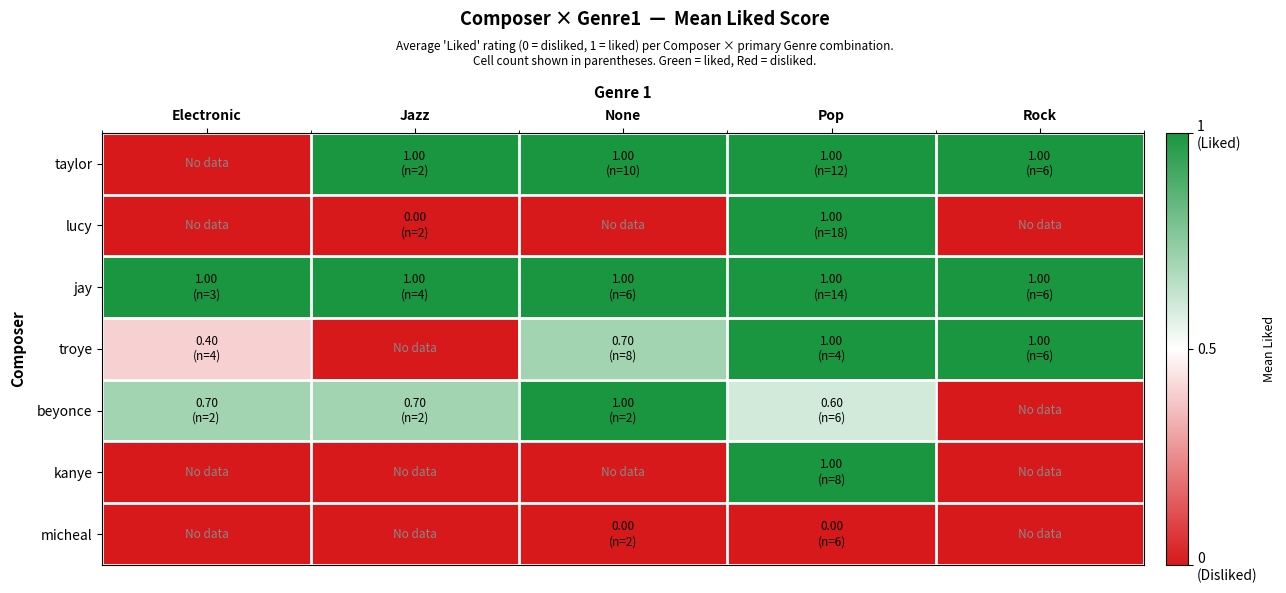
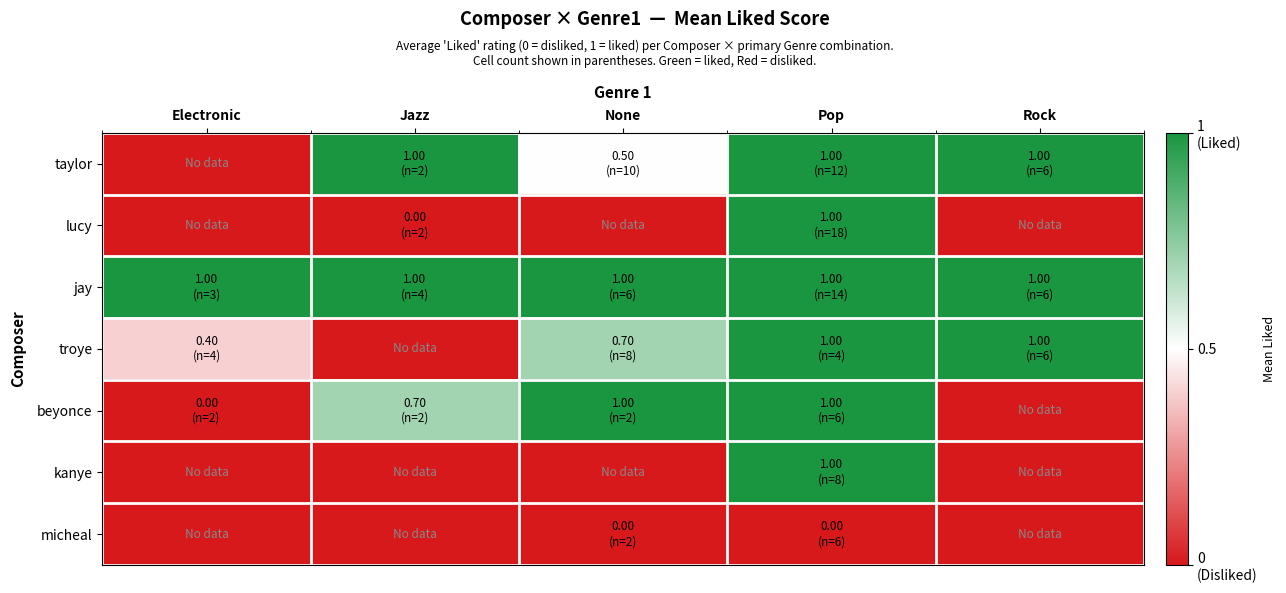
taylor, None: 1.00 -> 0.50
beyonce, Electronic: 0.70 -> 0.00
beyonce, Pop: 0.60 -> 1.00
